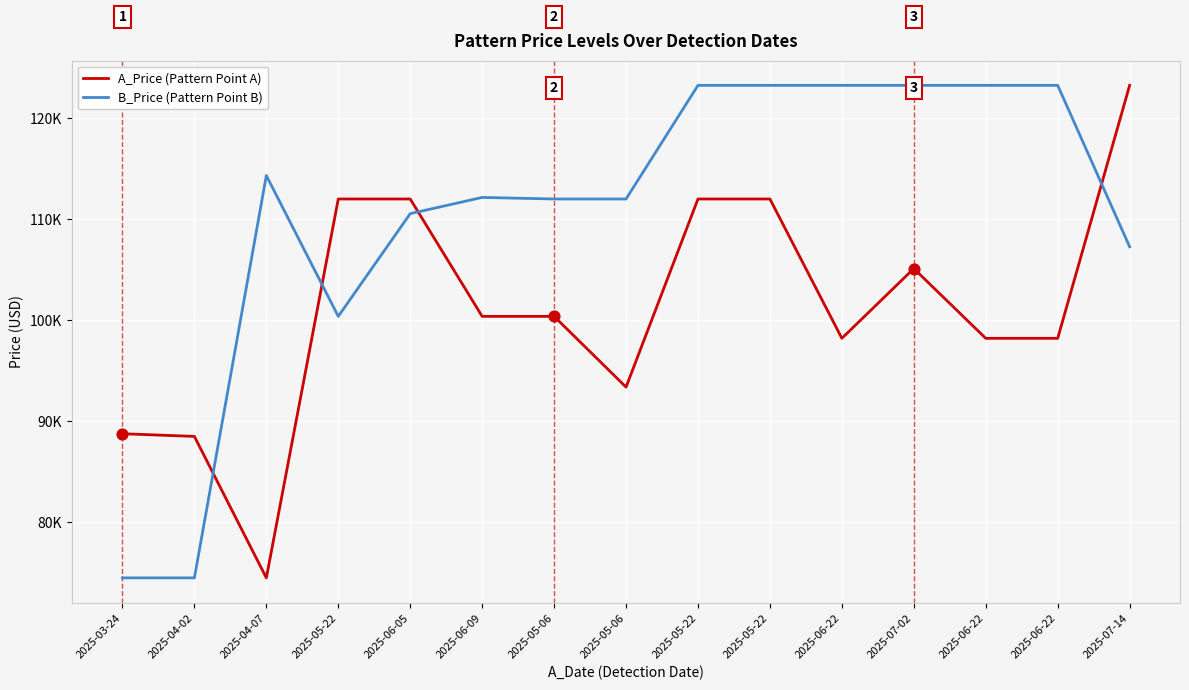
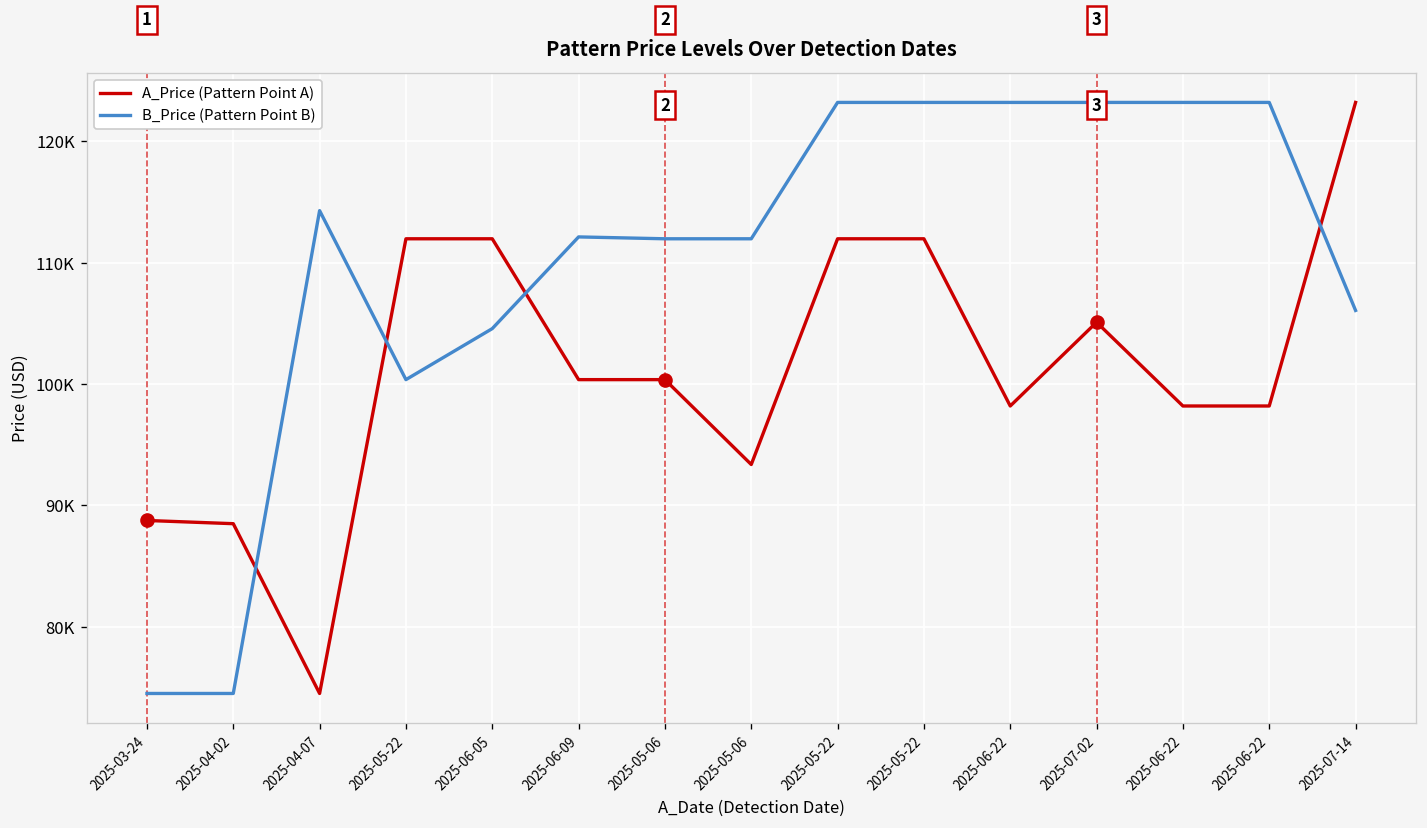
B_Price (Pattern Point B), 2025-06-05: 110500 -> 104600
B_Price (Pattern Point B), 2025-07-14: 107300 -> 106100
